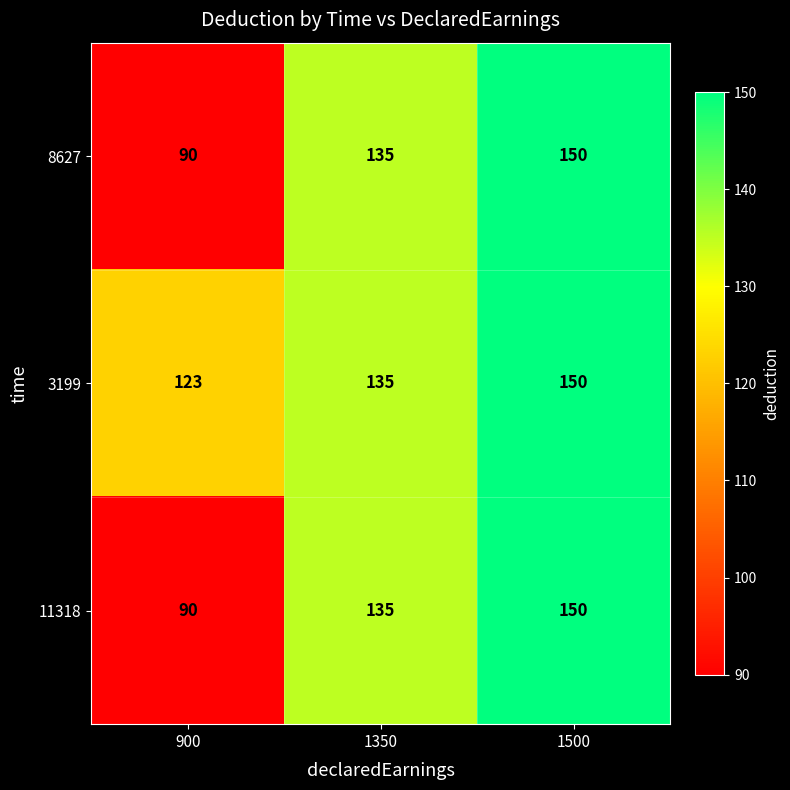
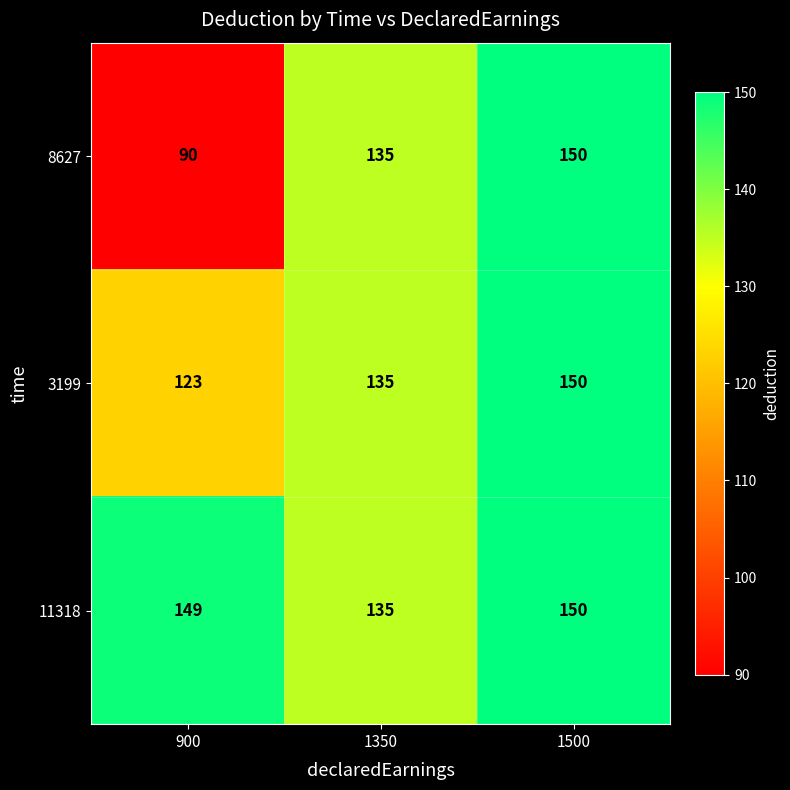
11318, 900: 90 -> 149
